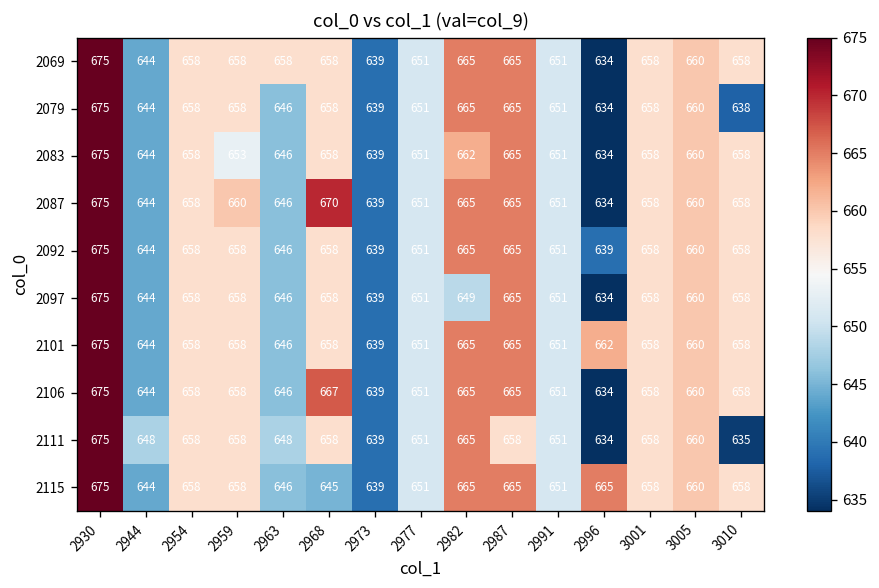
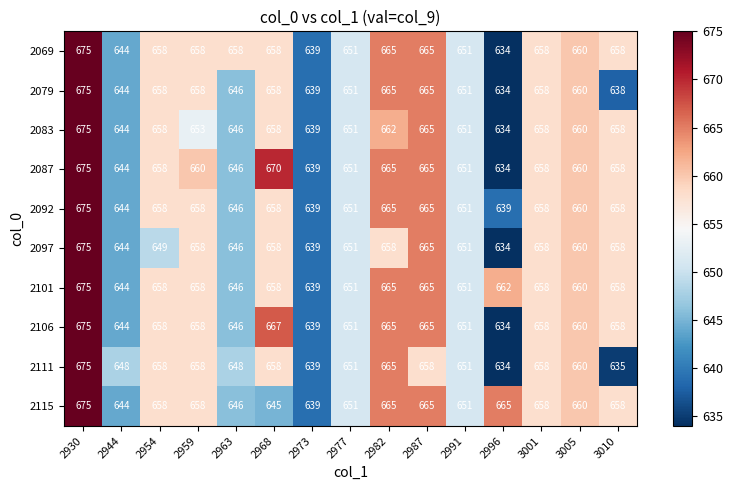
2097, 2954: 658 -> 649
2097, 2982: 649 -> 658
